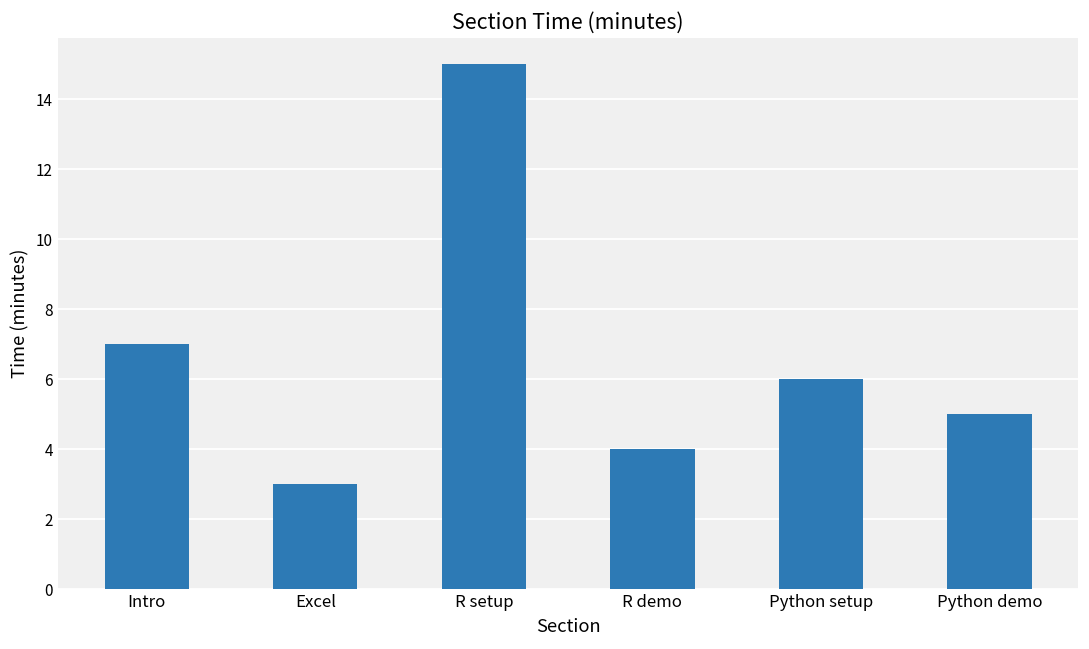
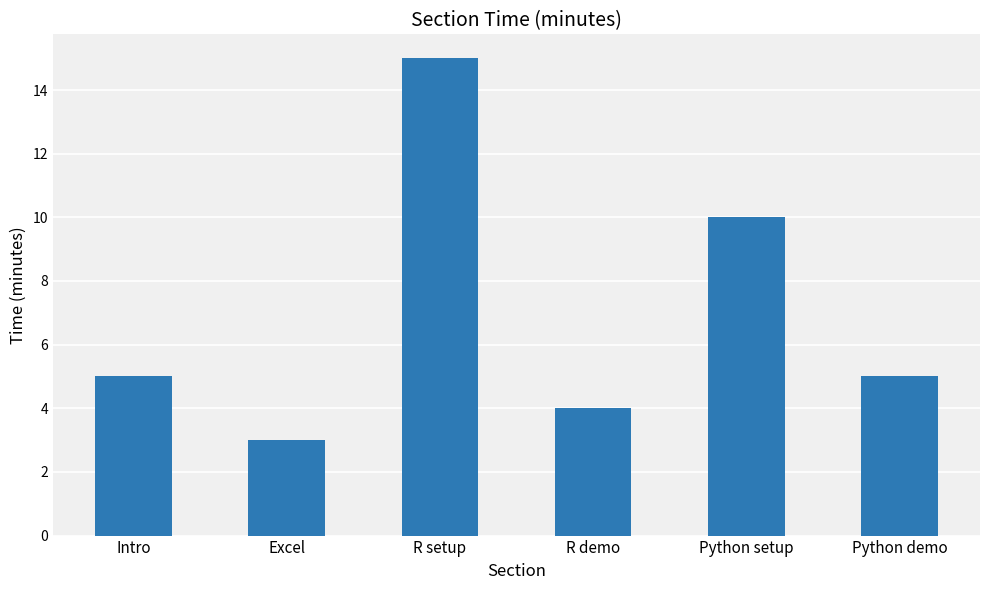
Intro: 7 -> 5
Python setup: 6 -> 10
